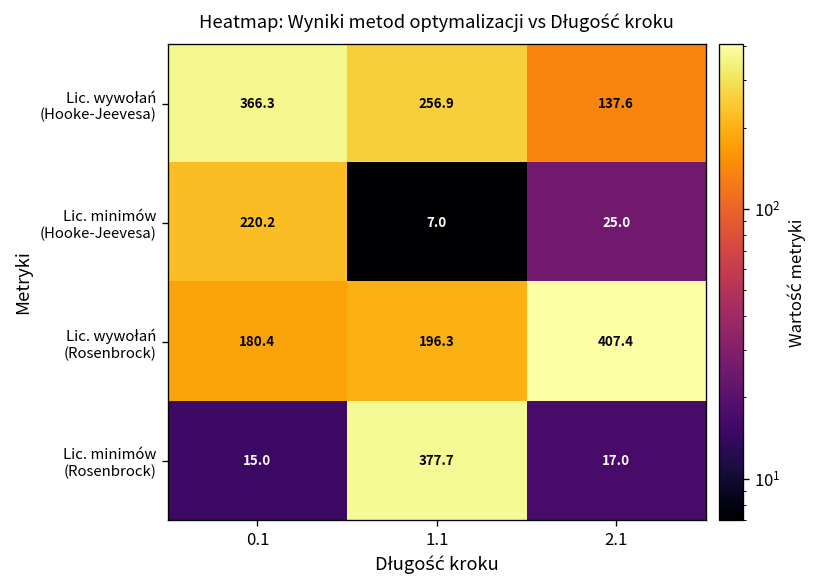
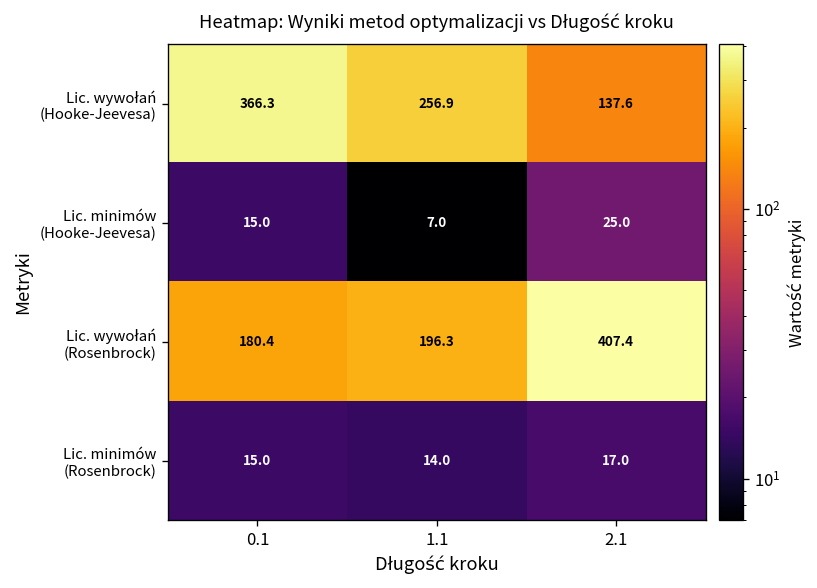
Lic. minimów (Hooke-Jeevesa), 0.1: 220.2 -> 15.0
Lic. minimów (Rosenbrock), 1.1: 377.7 -> 14.0
